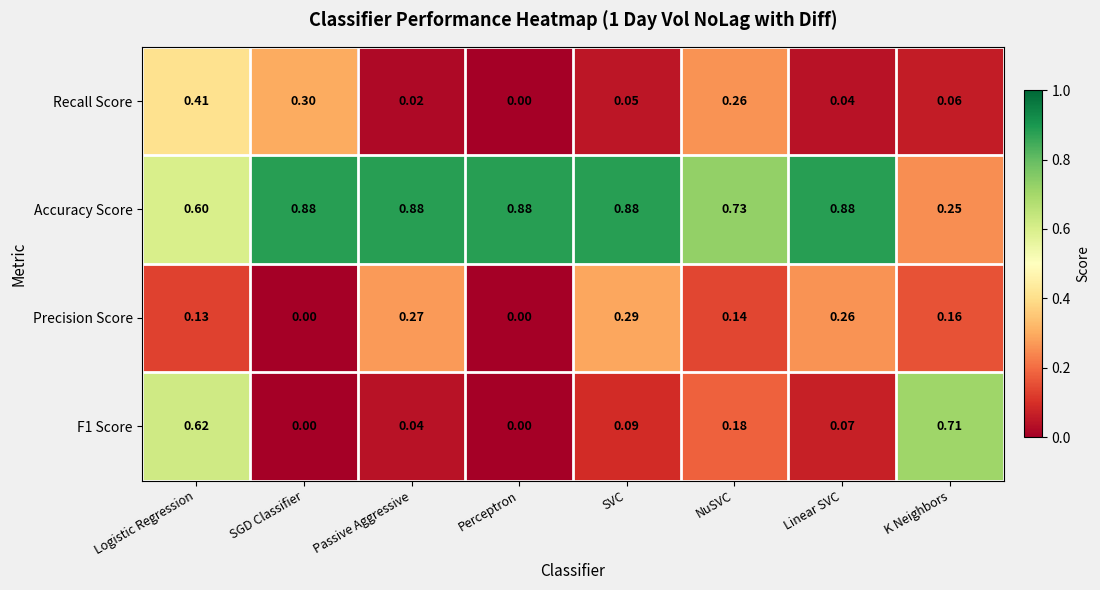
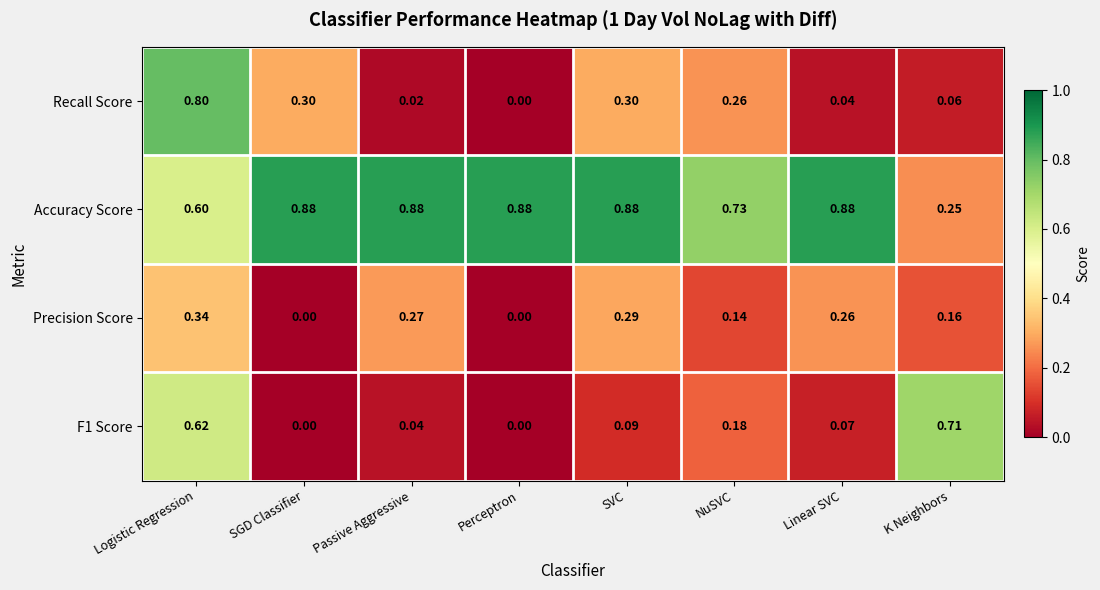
Recall Score, Logistic Regression: 0.41 -> 0.80
Recall Score, SVC: 0.05 -> 0.30
Precision Score, Logistic Regression: 0.13 -> 0.34
